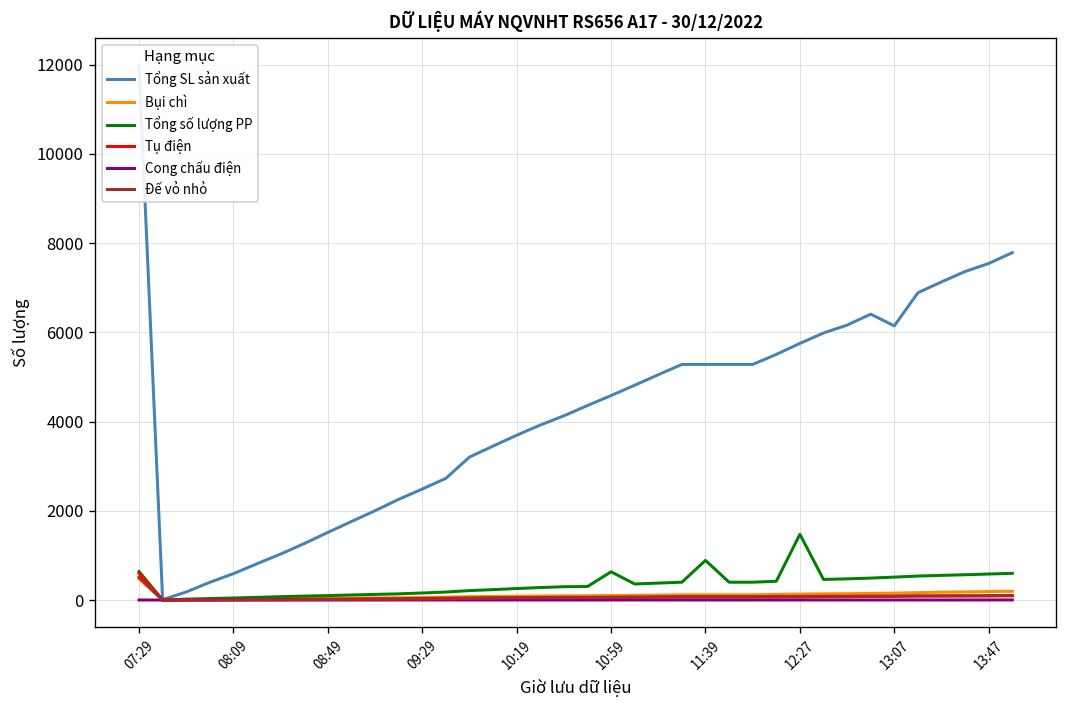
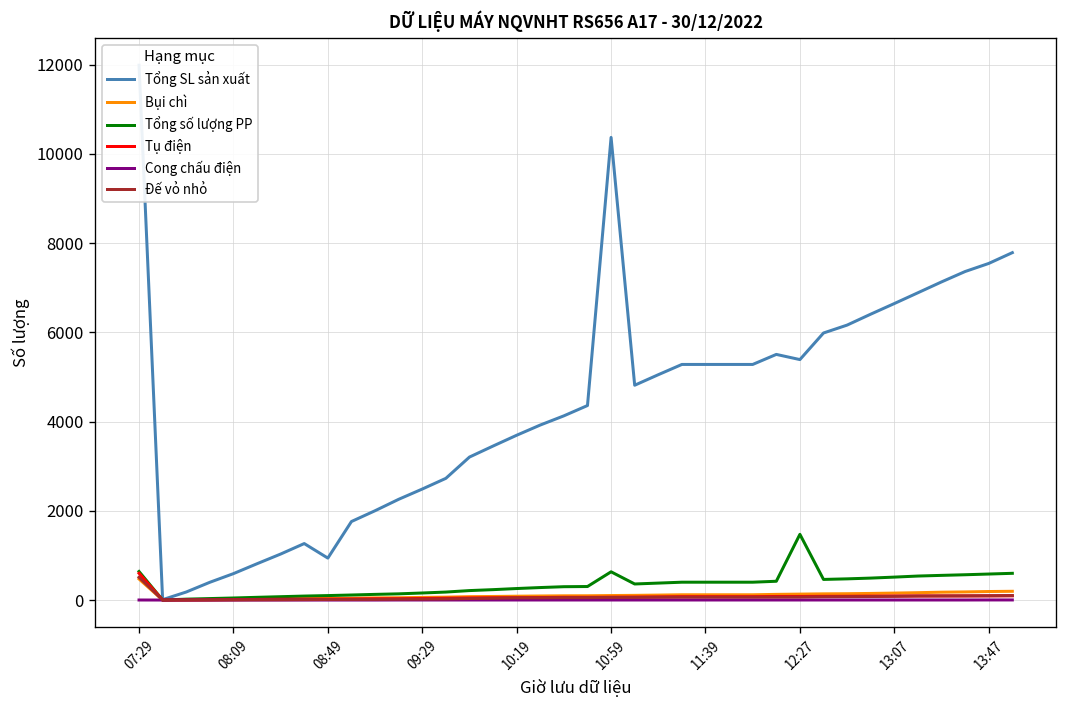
Tổng SL sản xuất, 08:49: 1500 -> 900
Tổng SL sản xuất, 10:59: 4600 -> 10400
Tổng số lượng PP, 11:39: 900 -> 400
Tổng SL sản xuất, 12:27: 5800 -> 5400
Tổng SL sản xuất, 13:07: 6100 -> 6600
